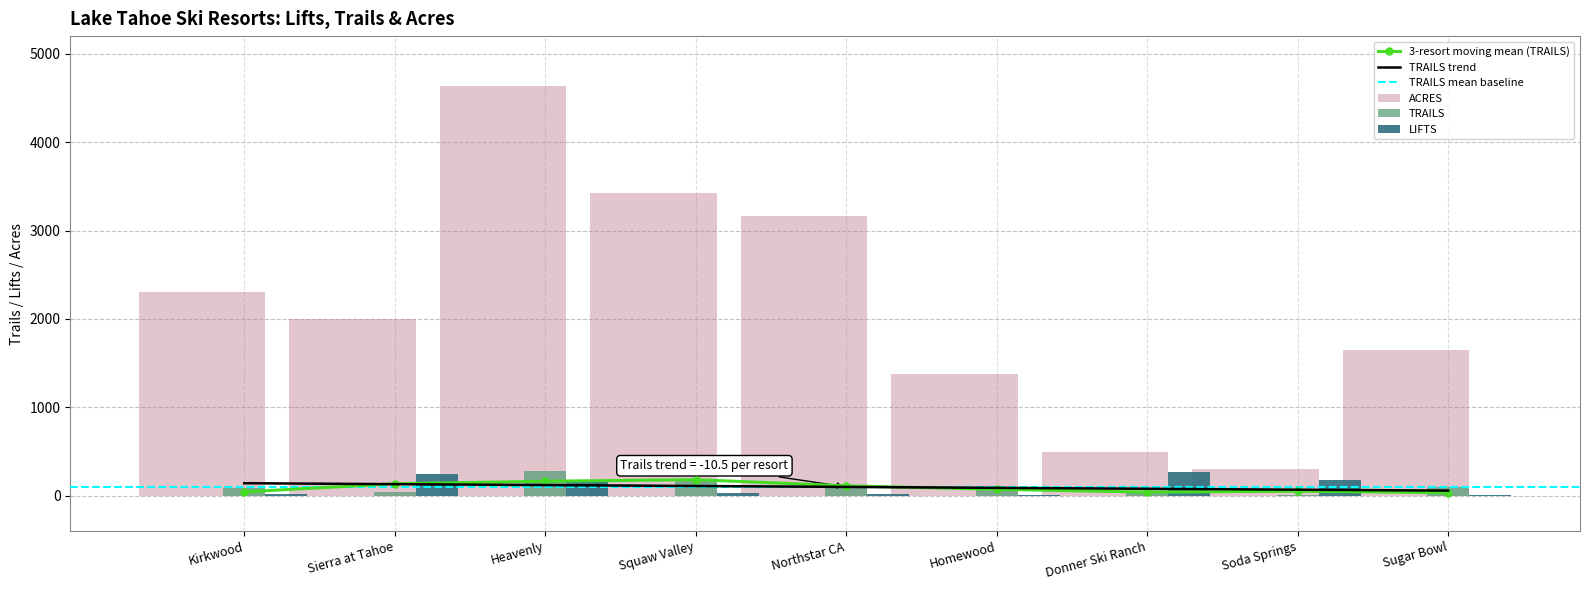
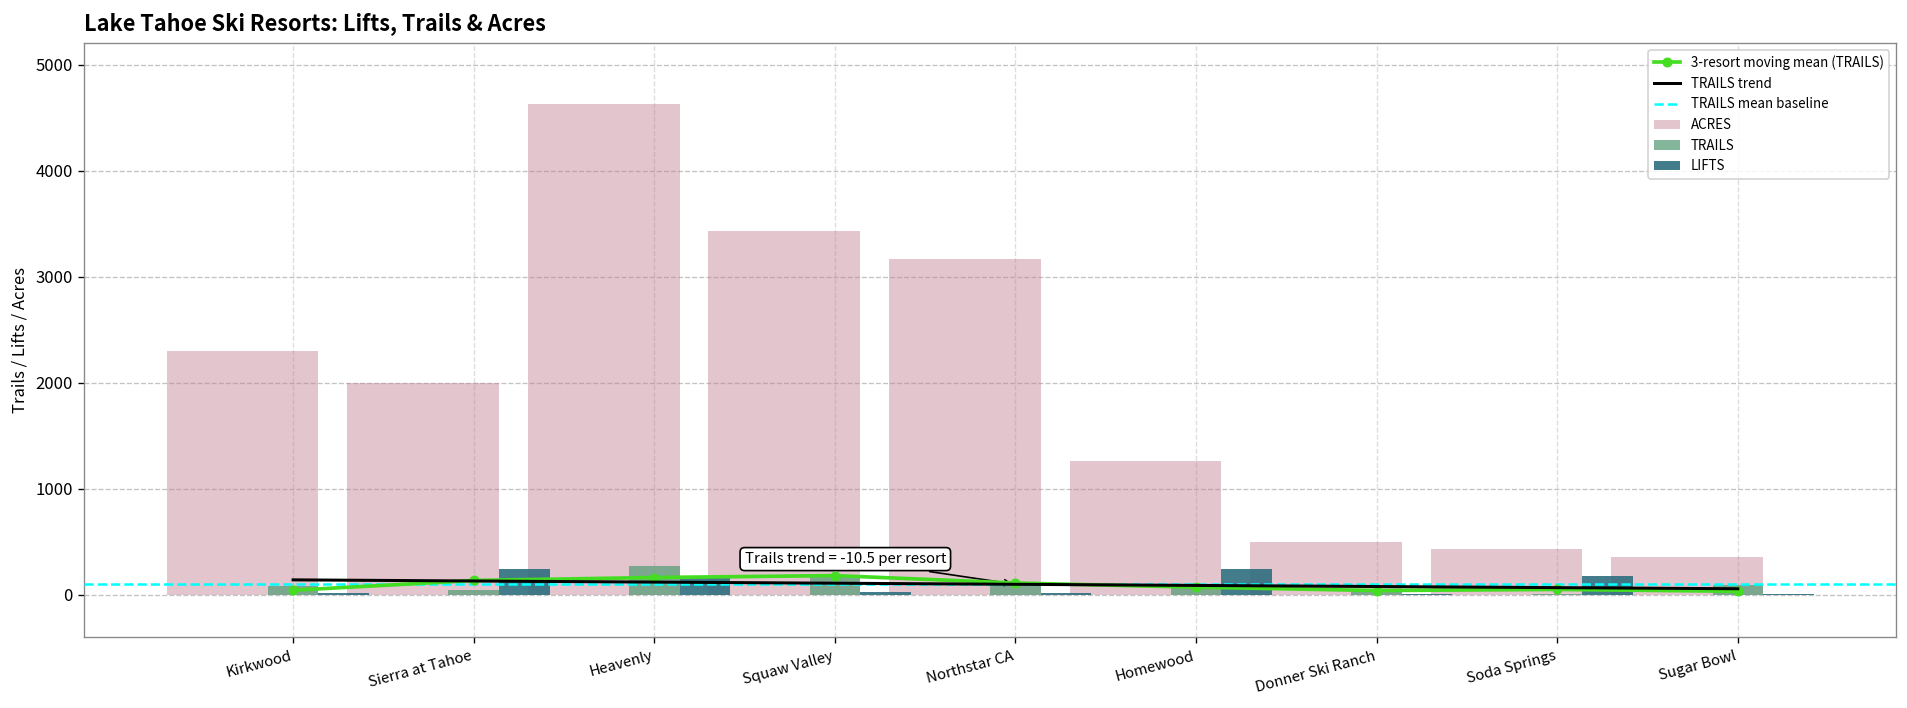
ACRES, Homewood: 1400 -> 1300
LIFTS, Homewood: 0 -> 200
LIFTS, Donner Ski Ranch: 300 -> 0
ACRES, Soda Springs: 300 -> 400
ACRES, Sugar Bowl: 1700 -> 400
